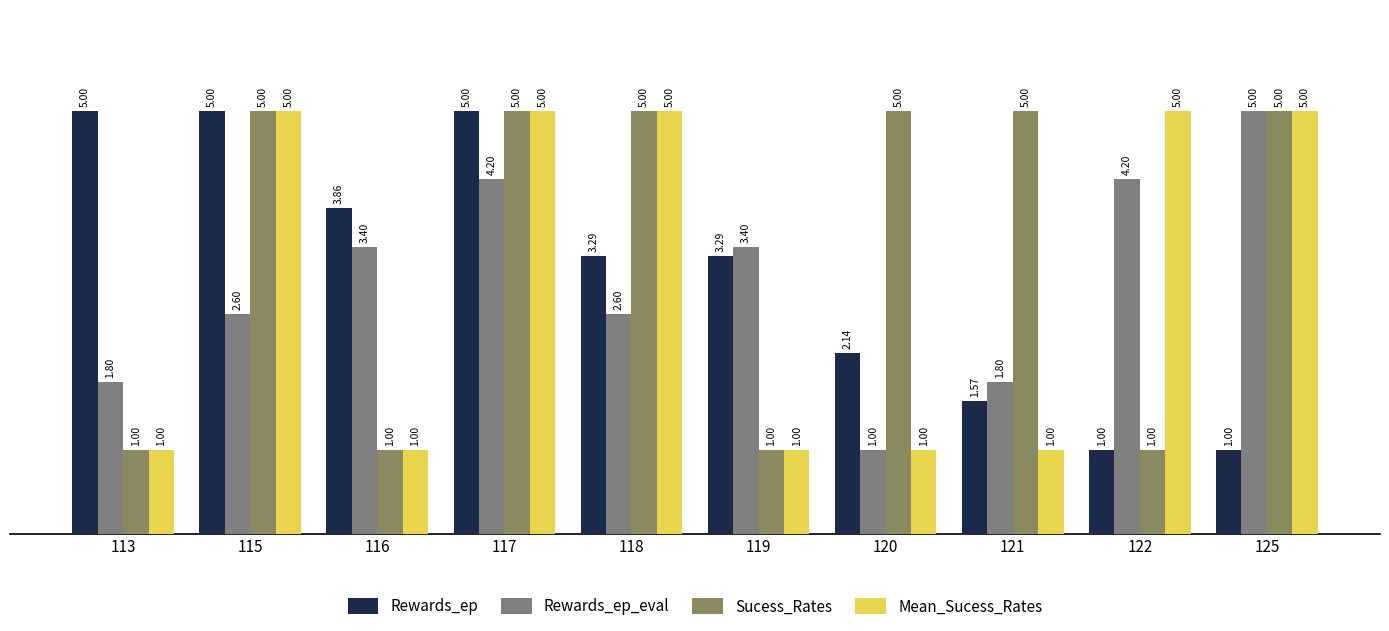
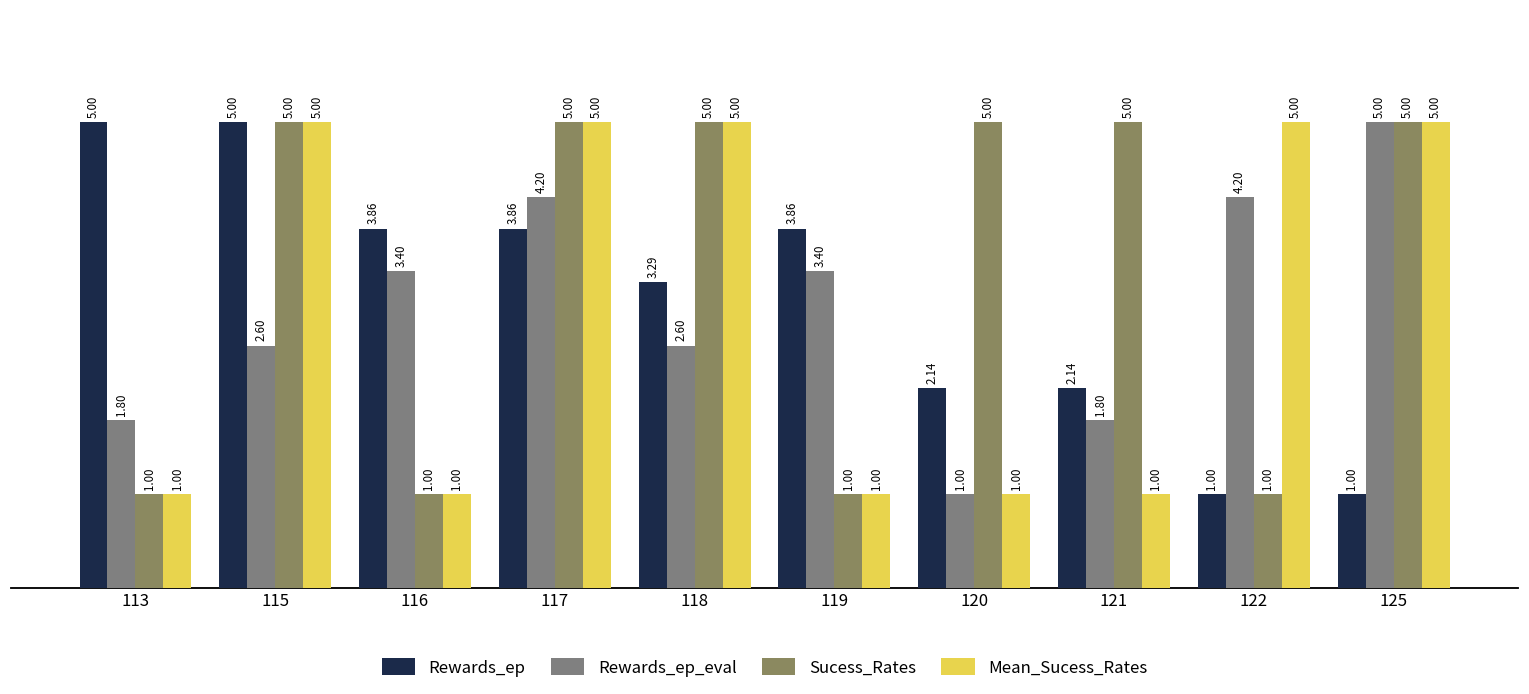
Rewards_ep, 117: 5.00 -> 3.86
Rewards_ep, 119: 3.29 -> 3.86
Rewards_ep, 121: 1.57 -> 2.14
